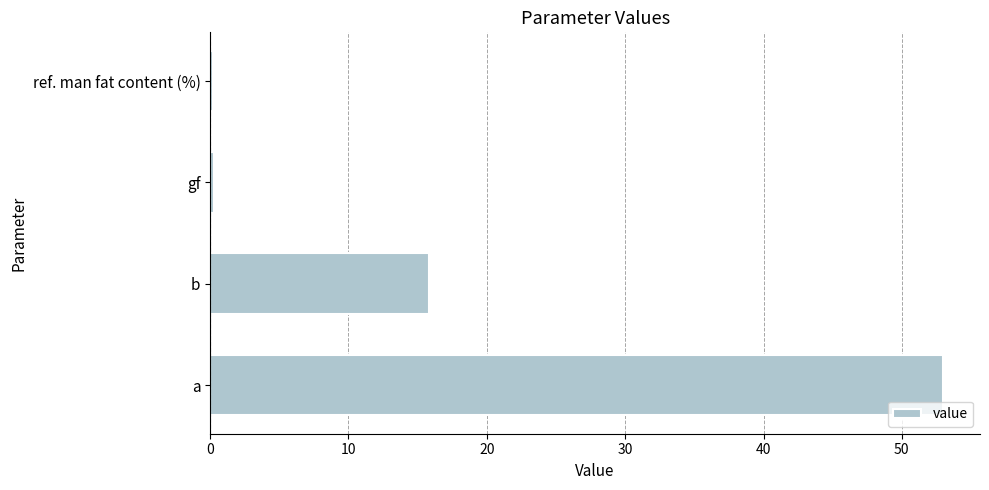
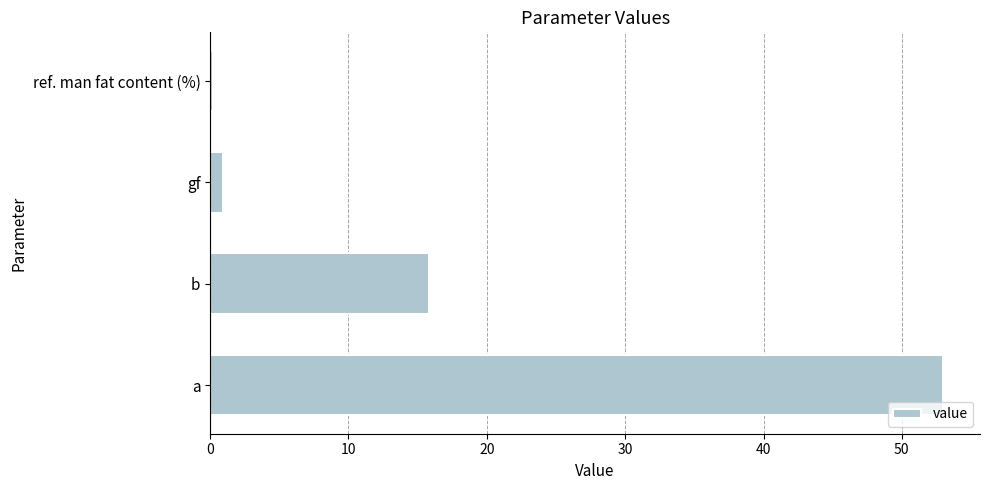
gf: 0.3 -> 0.9
